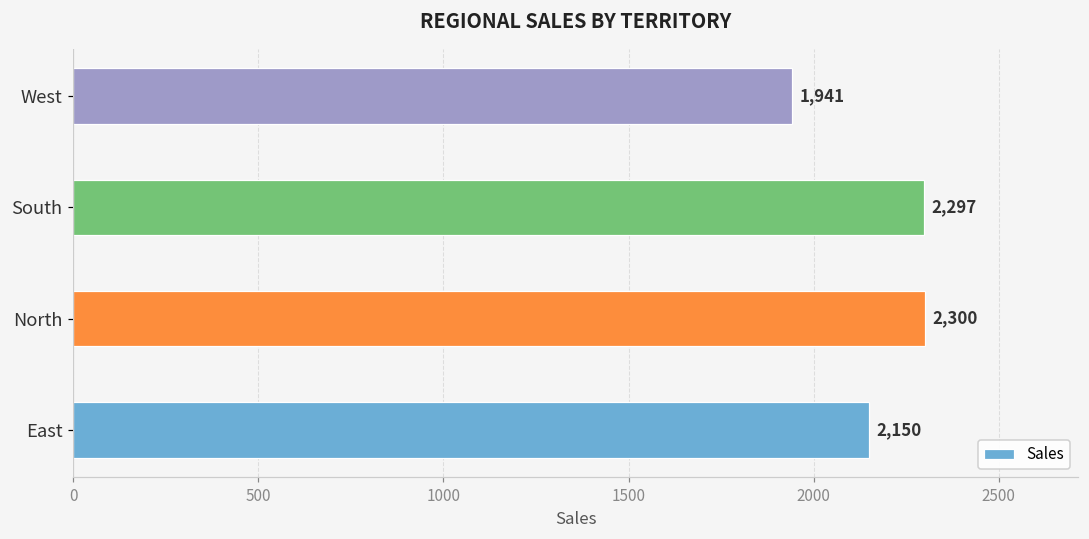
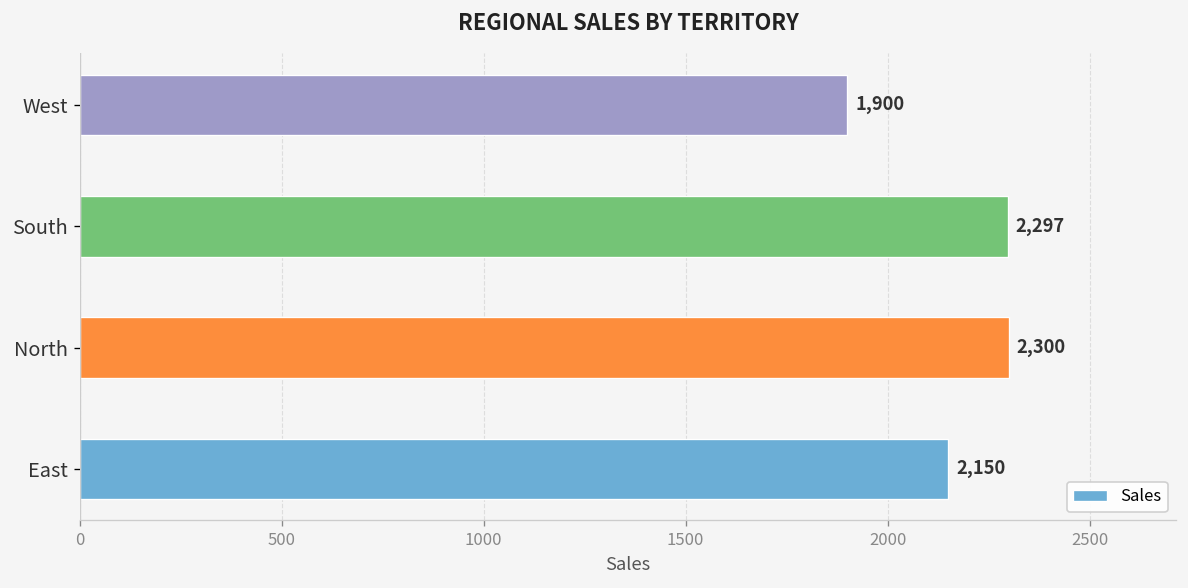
West: 1,941 -> 1,900
